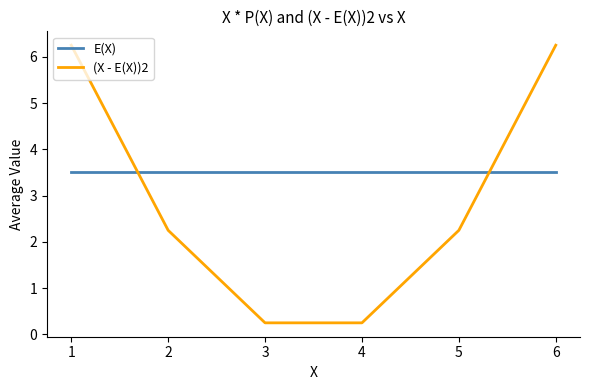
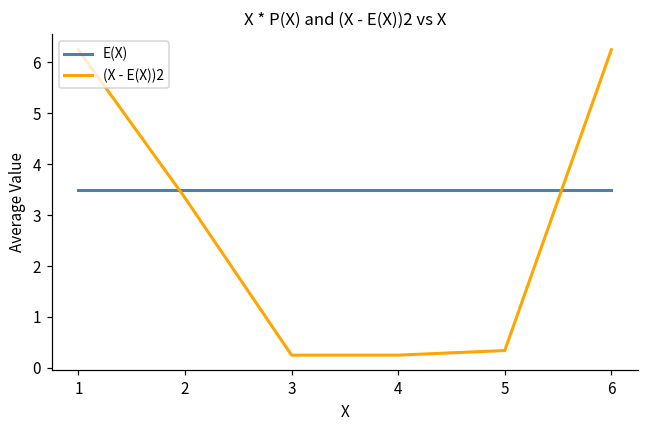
(X - E(X))2, 2: 2.3 -> 3.3
(X - E(X))2, 5: 2.3 -> 0.3
